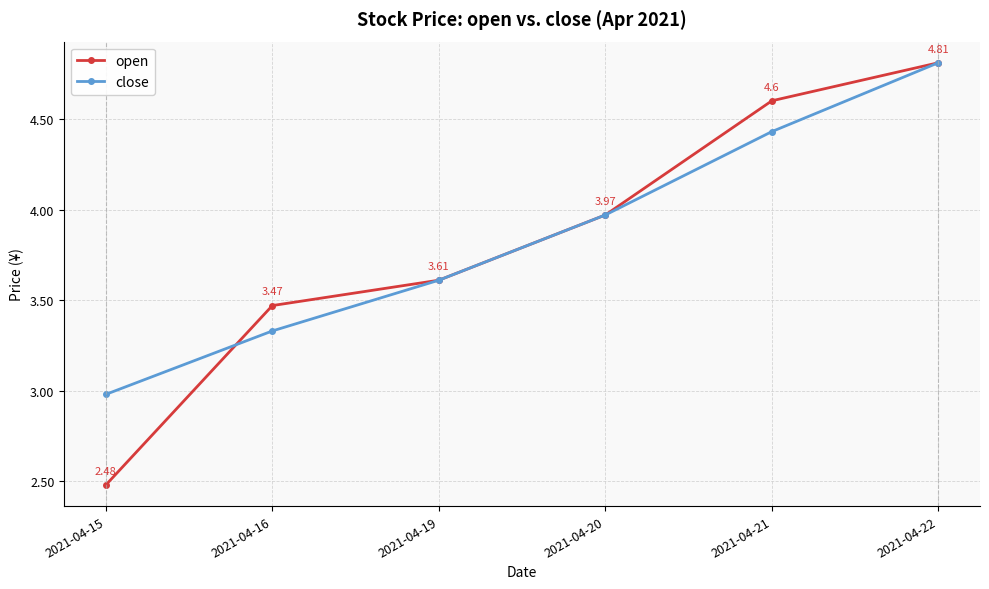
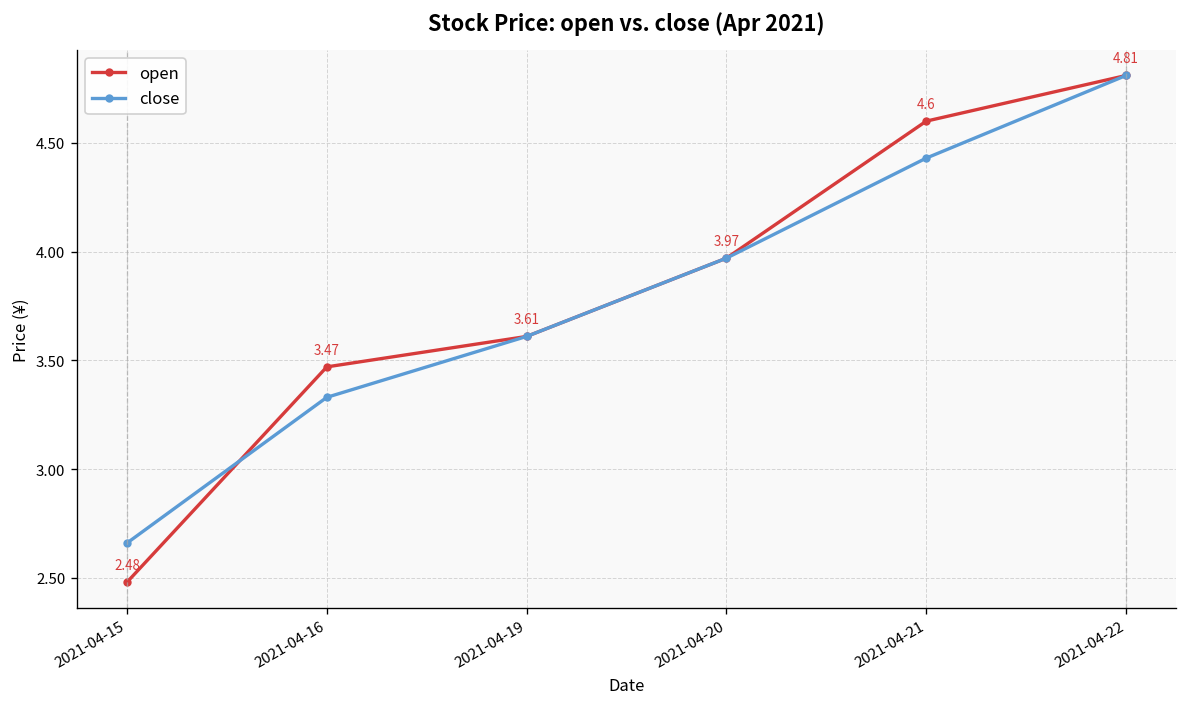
close, 2021-04-15: 2.98 -> 2.66
